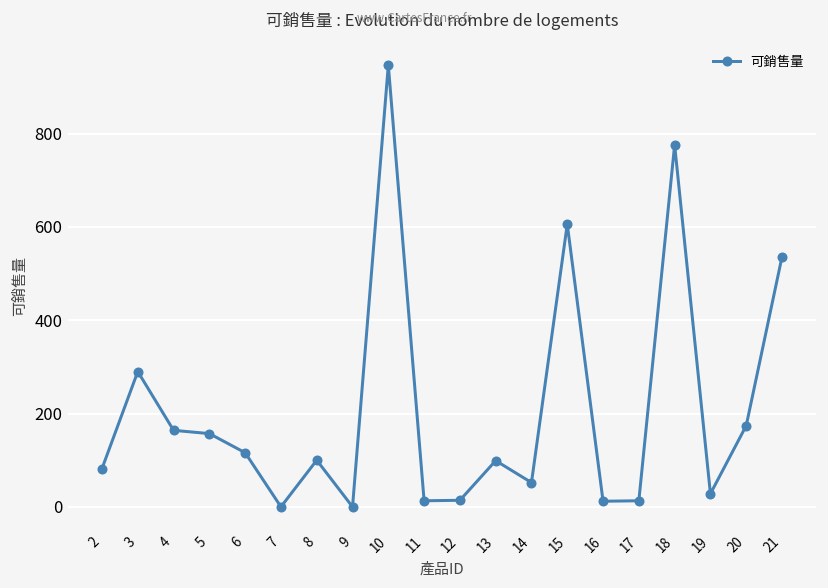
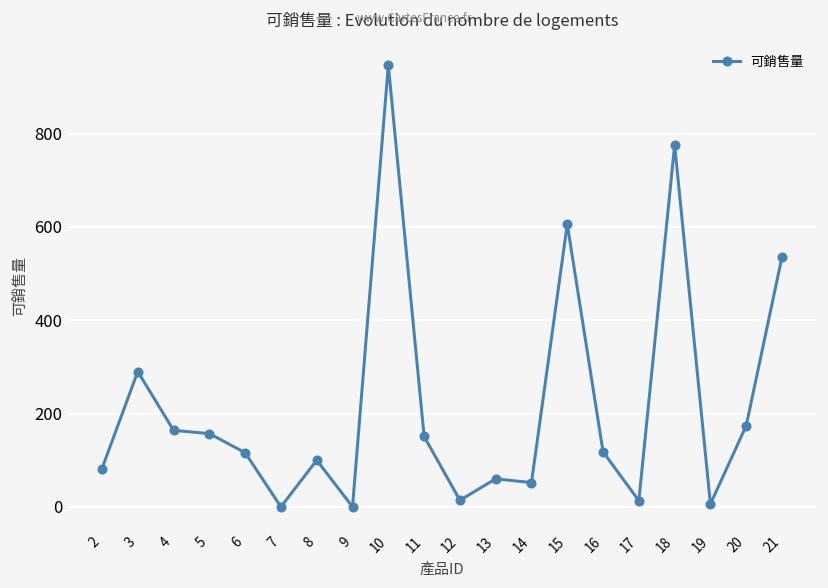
11: 10 -> 150
13: 100 -> 60
16: 10 -> 120
19: 30 -> 10
